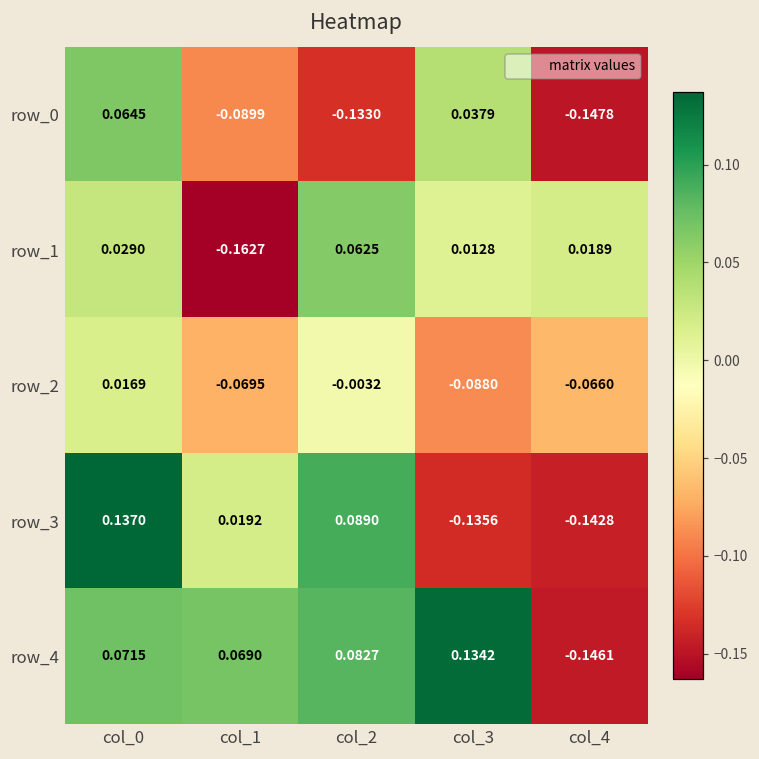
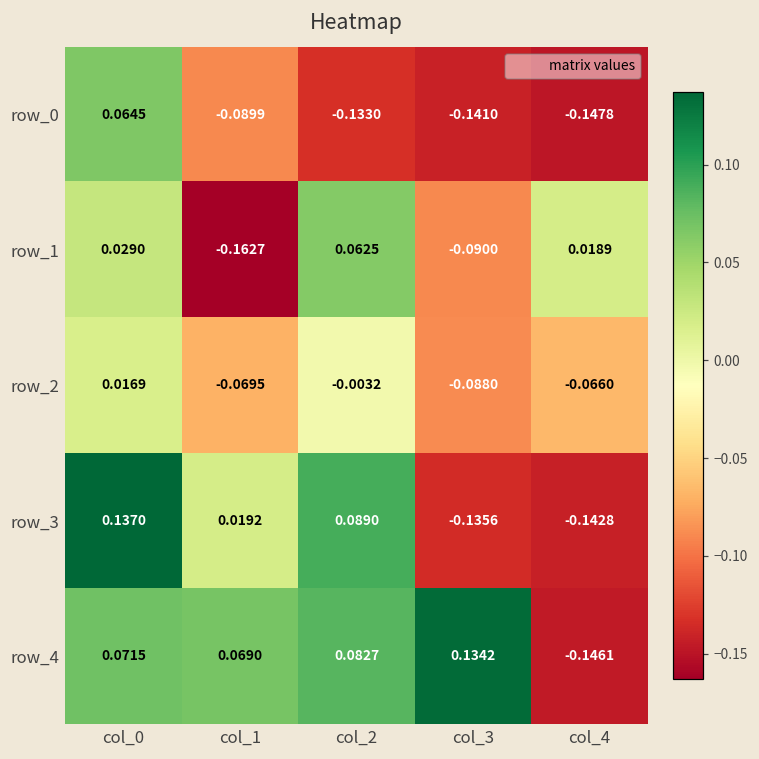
row_0, col_3: 0.0379 -> -0.1410
row_1, col_3: 0.0128 -> -0.0900
